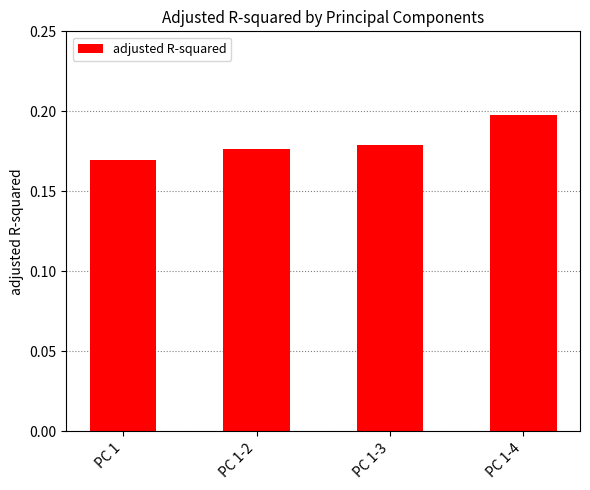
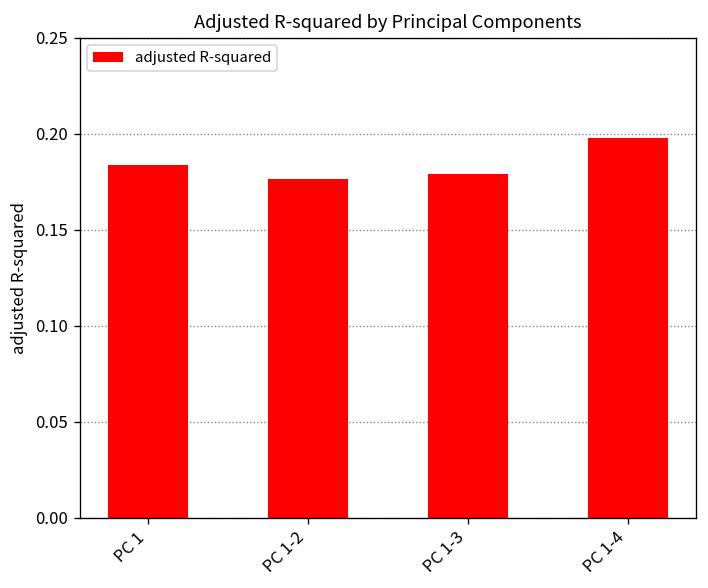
PC 1: 0.169 -> 0.184
